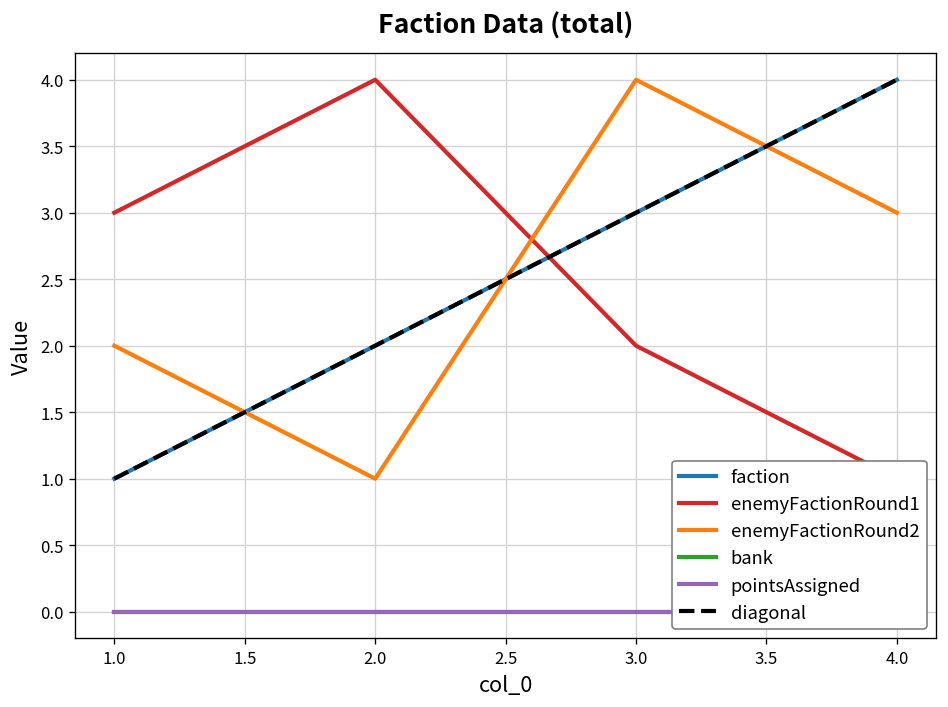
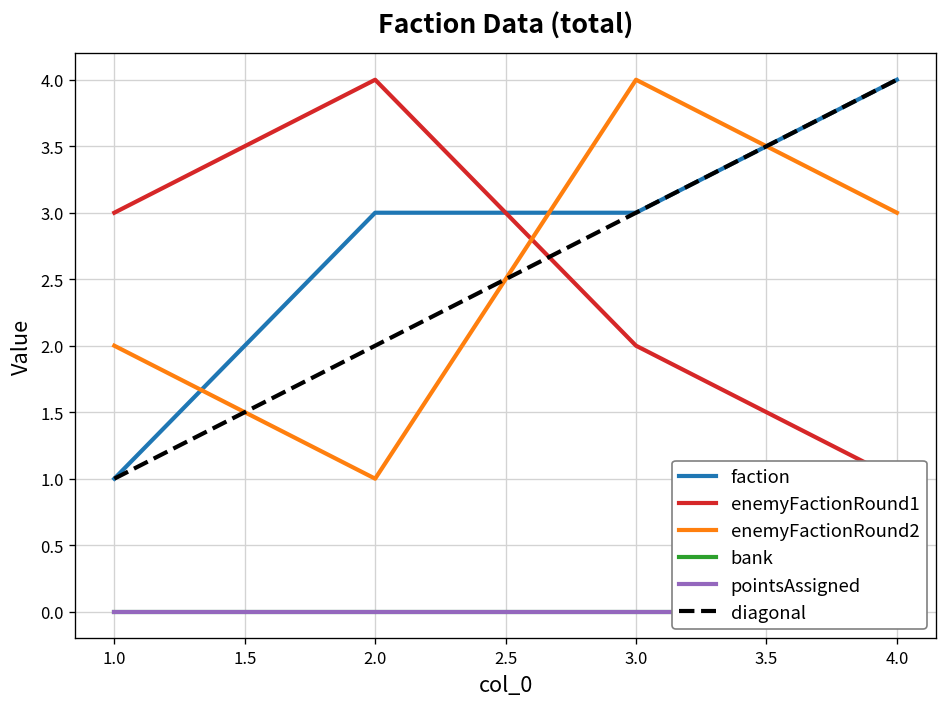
faction, 2.0: 2 -> 3
